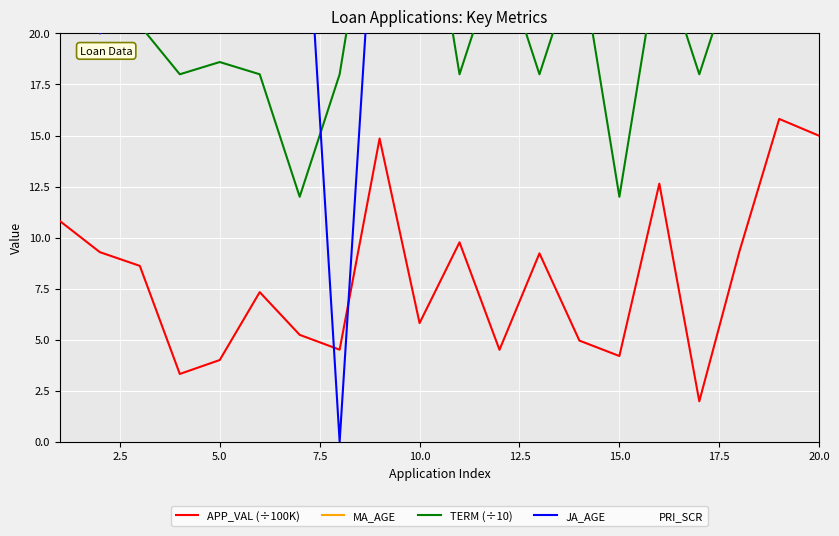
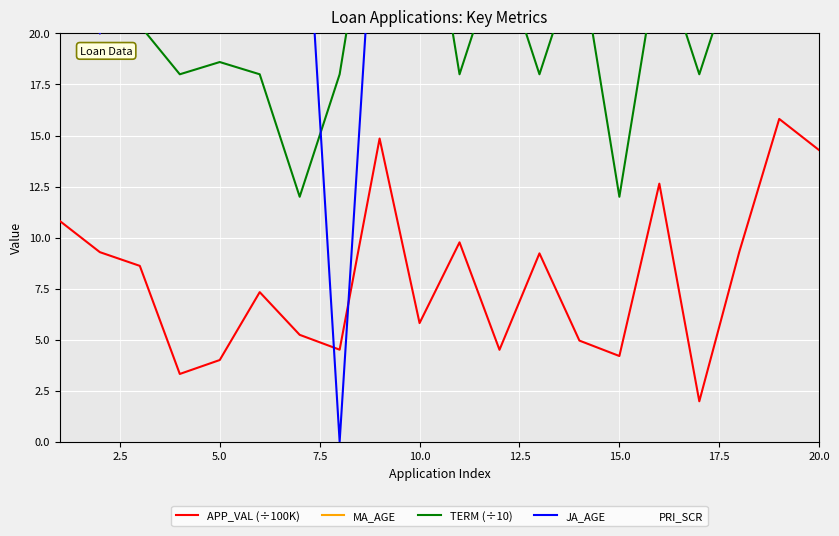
APP_VAL (÷100K), 20.0: 15.0 -> 14.3
